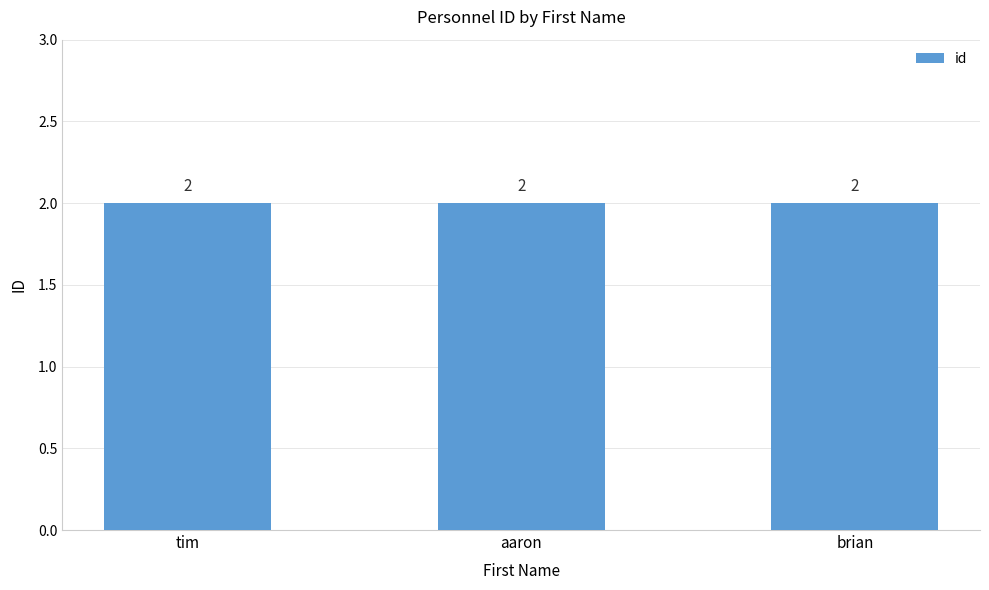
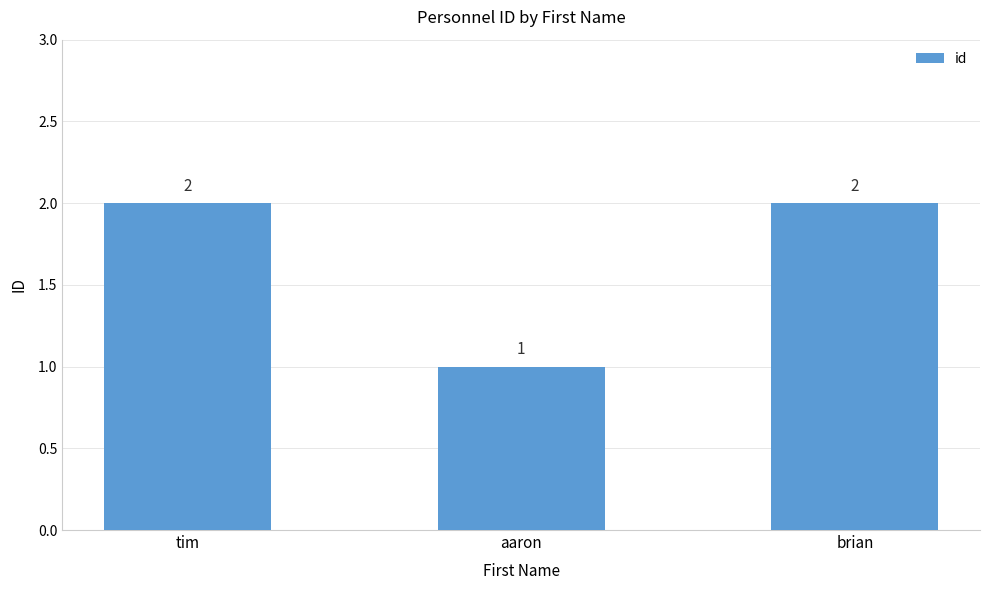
aaron: 2 -> 1
